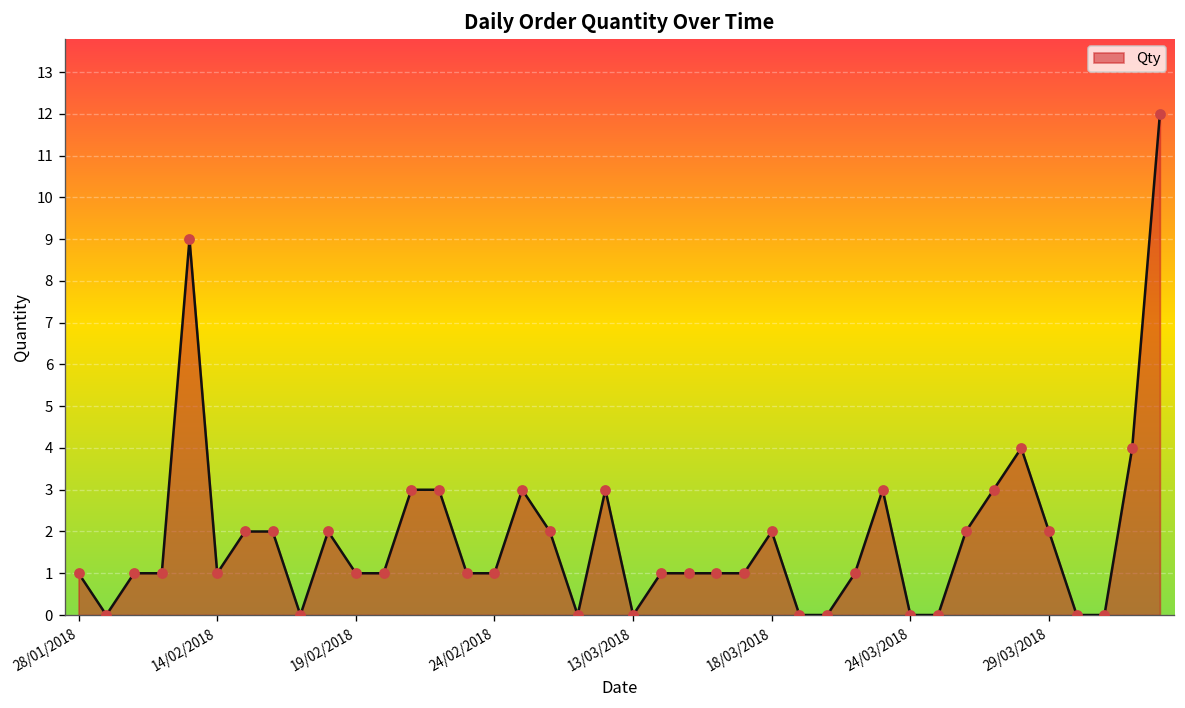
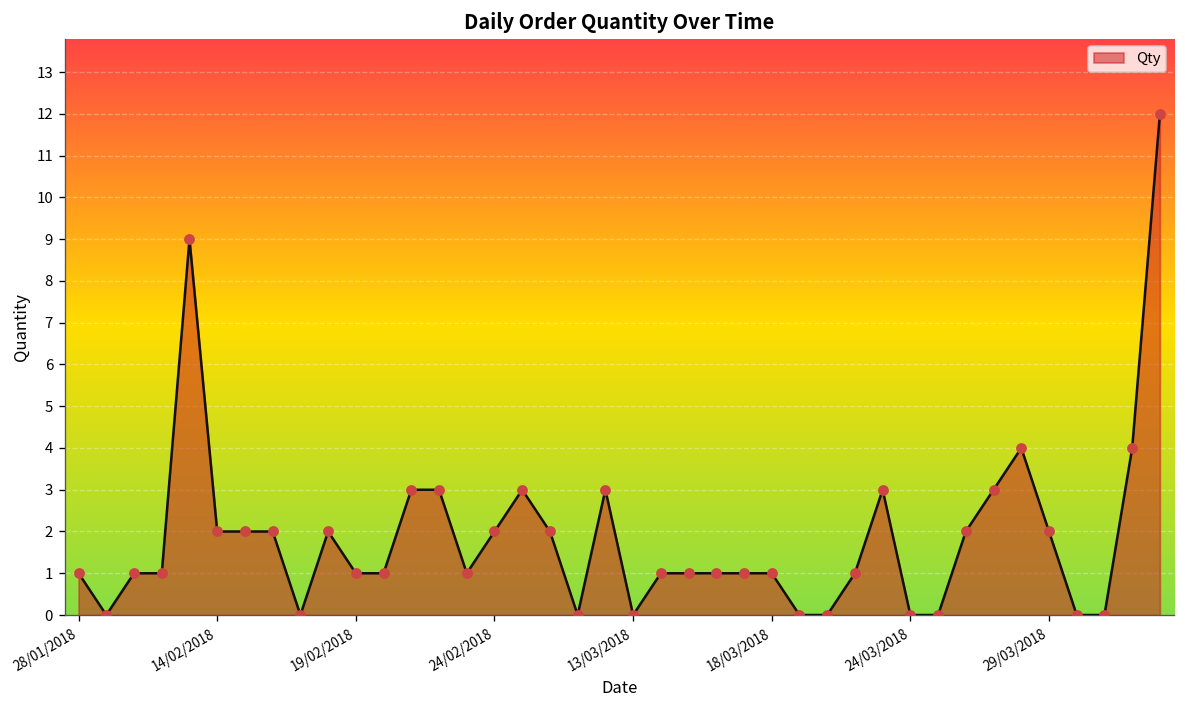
14/02/2018: 1 -> 2
24/02/2018: 1 -> 2
18/03/2018: 2 -> 1
